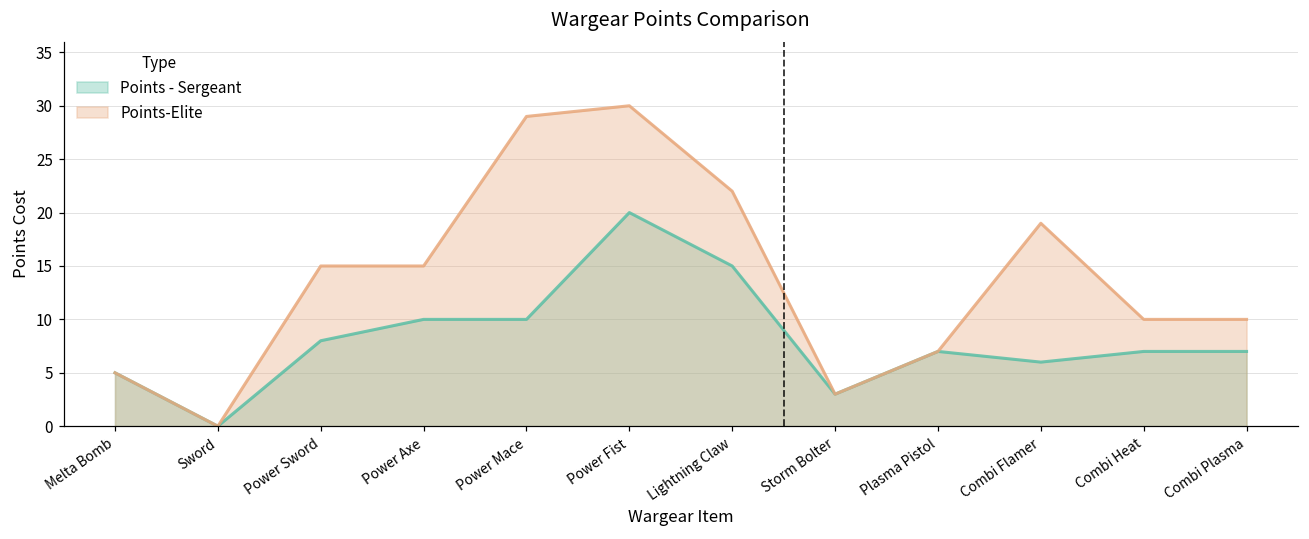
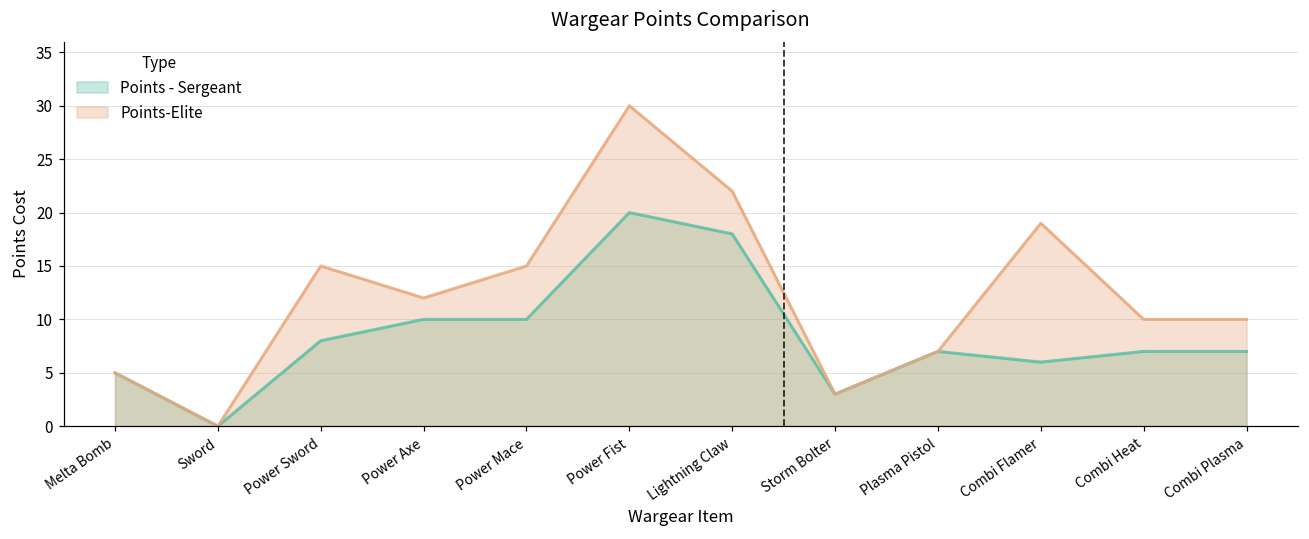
Points-Elite, Power Axe: 15 -> 12
Points-Elite, Power Mace: 29 -> 15
Points - Sergeant, Lightning Claw: 15 -> 18
